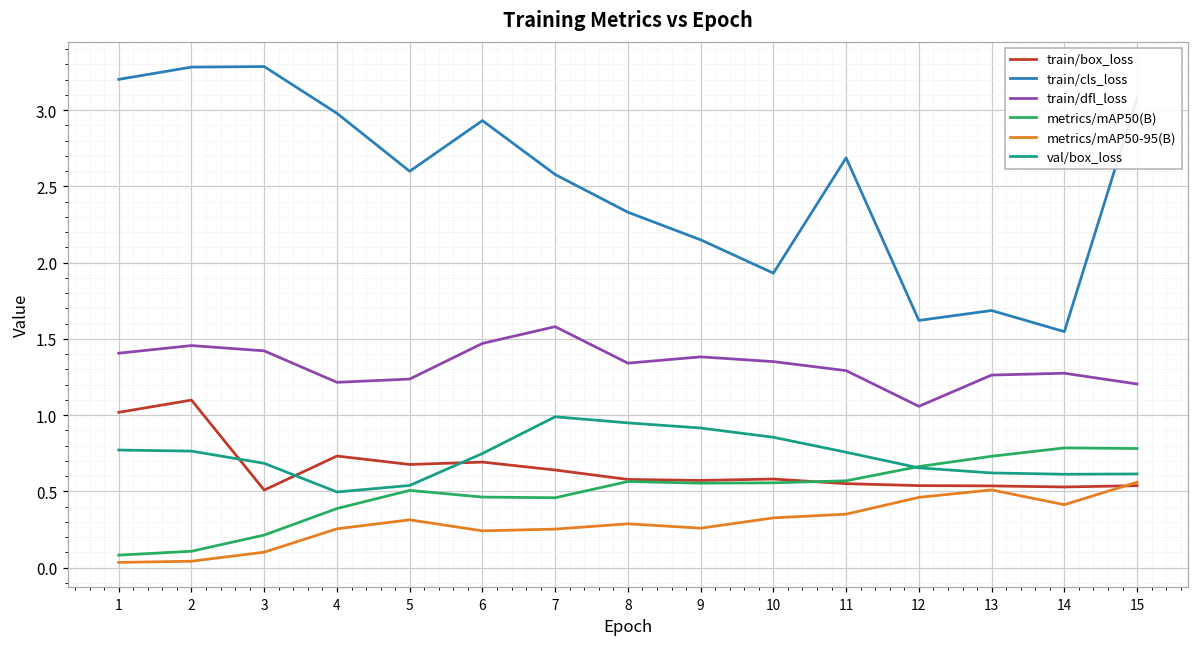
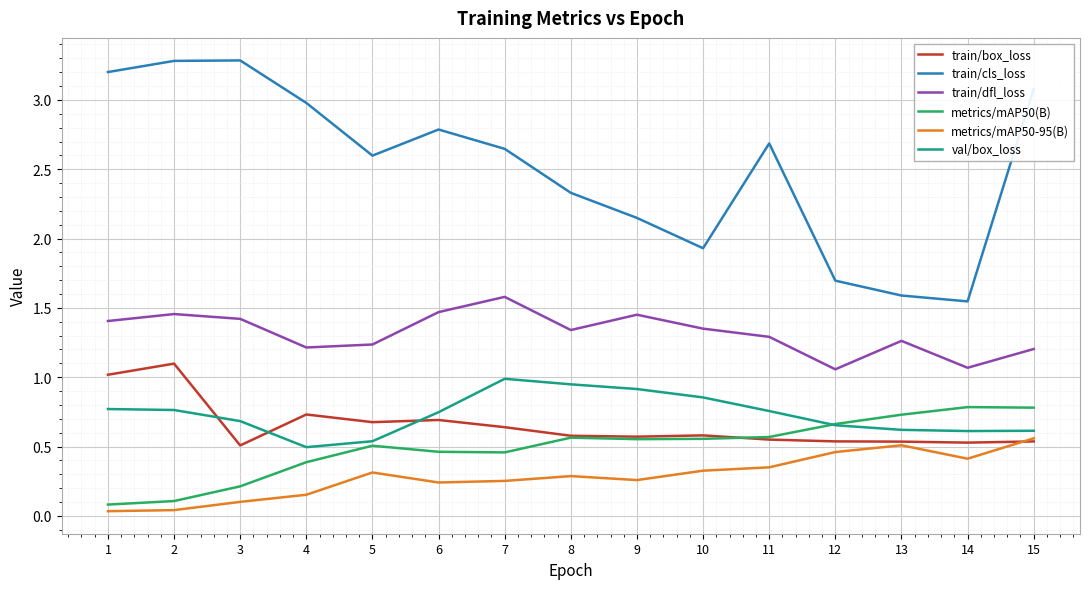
metrics/mAP50-95(B), 4: 0.25 -> 0.15
train/cls_loss, 6: 2.93 -> 2.79
train/cls_loss, 7: 2.58 -> 2.65
train/dfl_loss, 9: 1.38 -> 1.45
train/cls_loss, 12: 1.62 -> 1.70
train/cls_loss, 13: 1.69 -> 1.59
train/dfl_loss, 14: 1.27 -> 1.07
